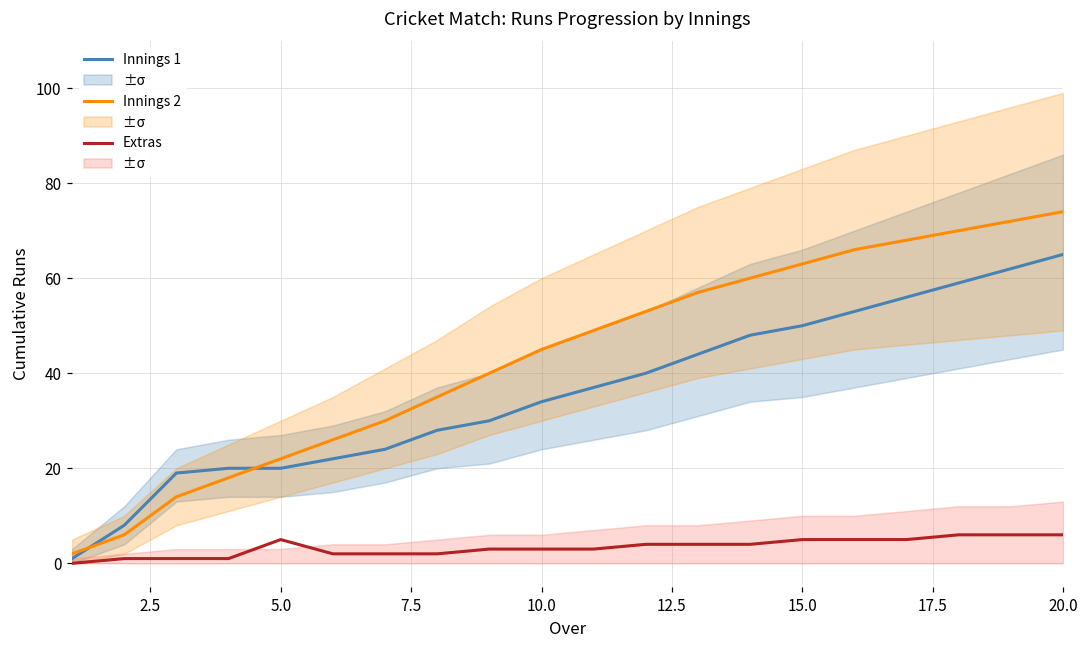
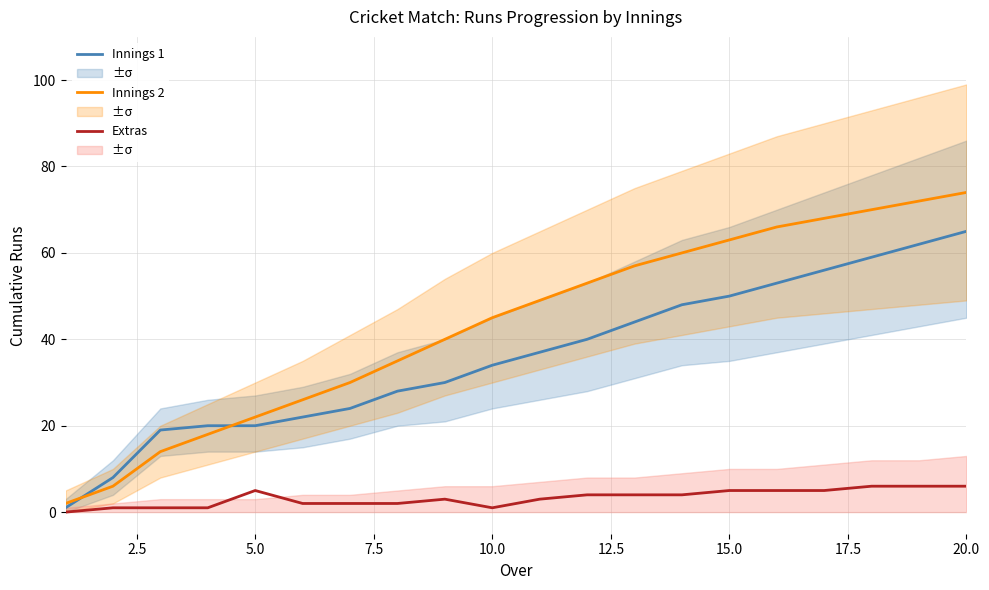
Extras, 10.0: 3 -> 1
